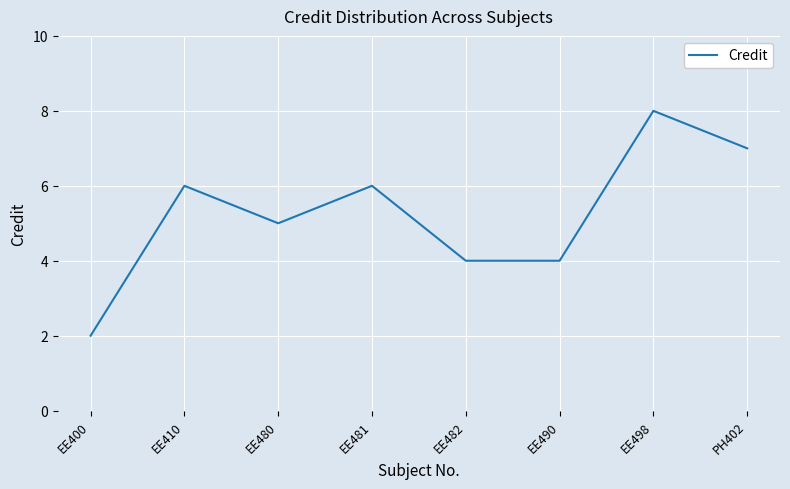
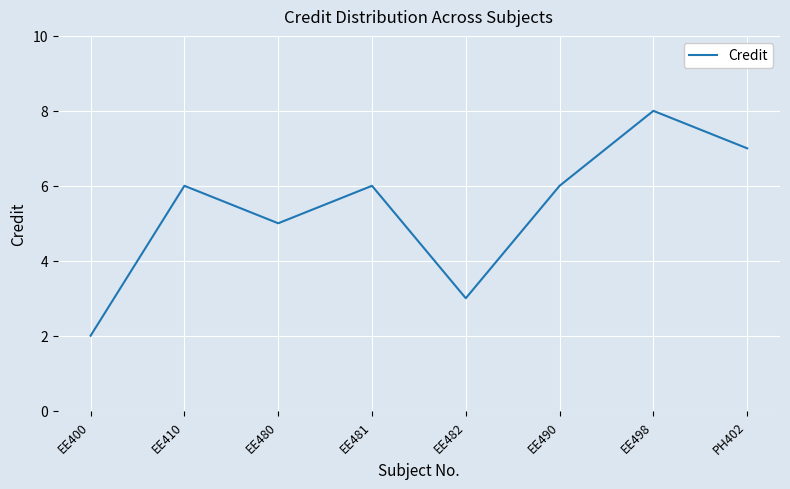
EE482: 4 -> 3
EE490: 4 -> 6
